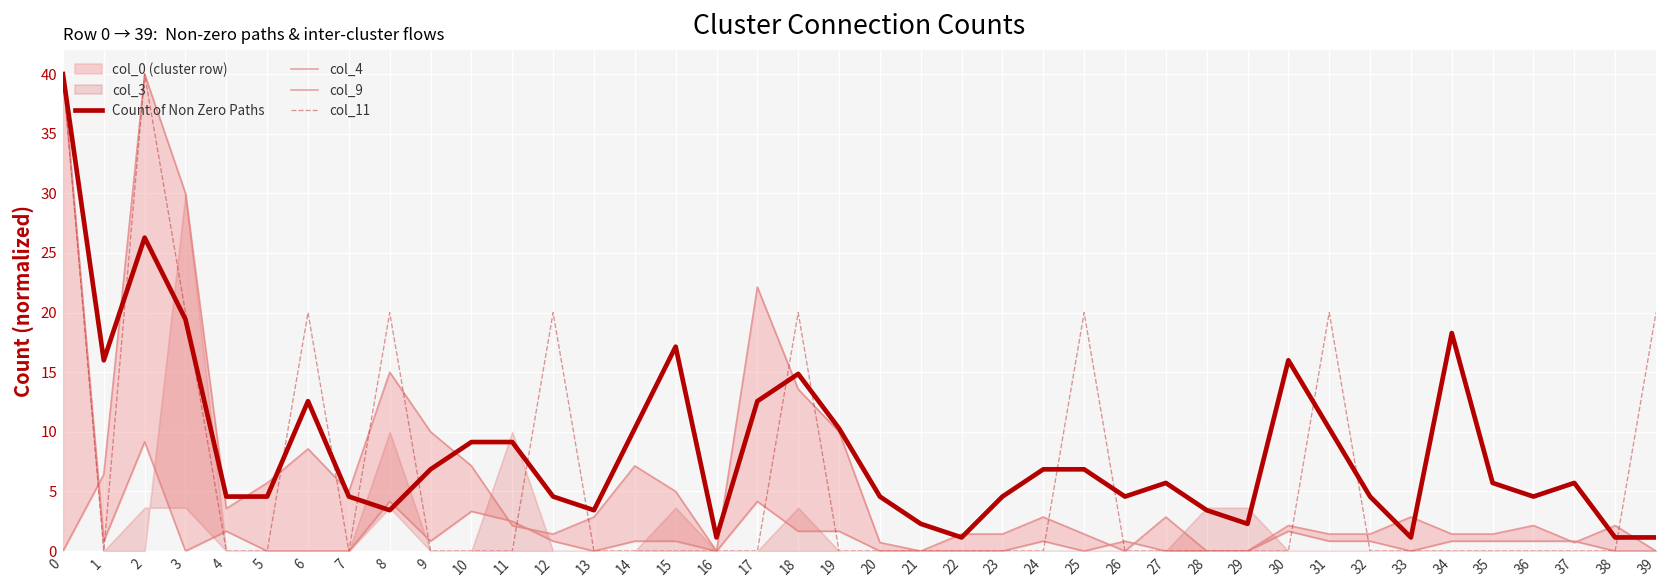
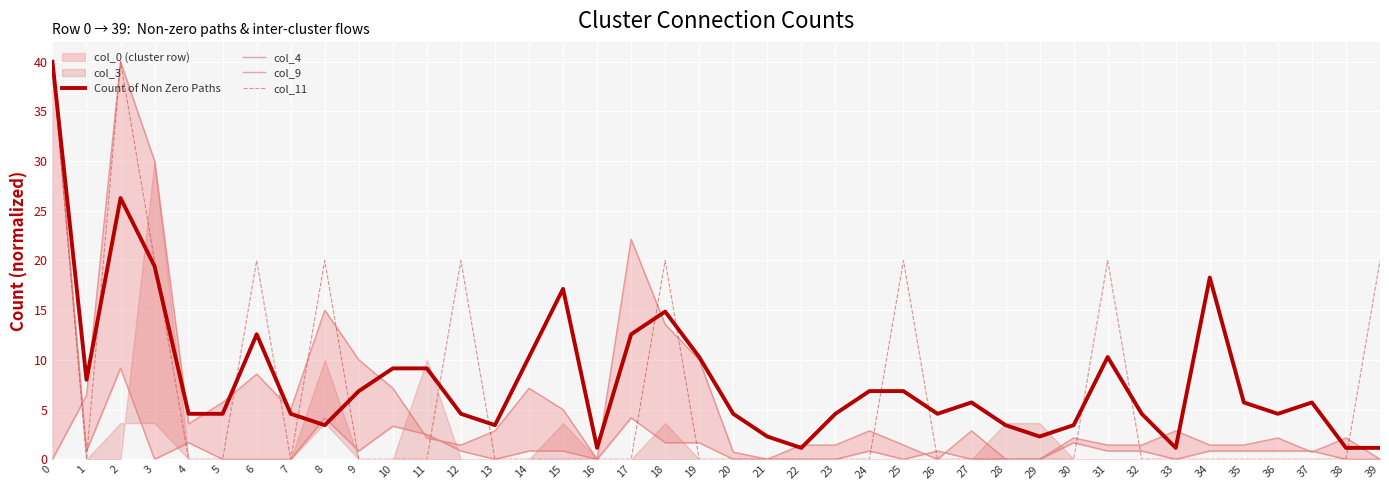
Count of Non Zero Paths, 1: 16 -> 8
Count of Non Zero Paths, 30: 16 -> 3
